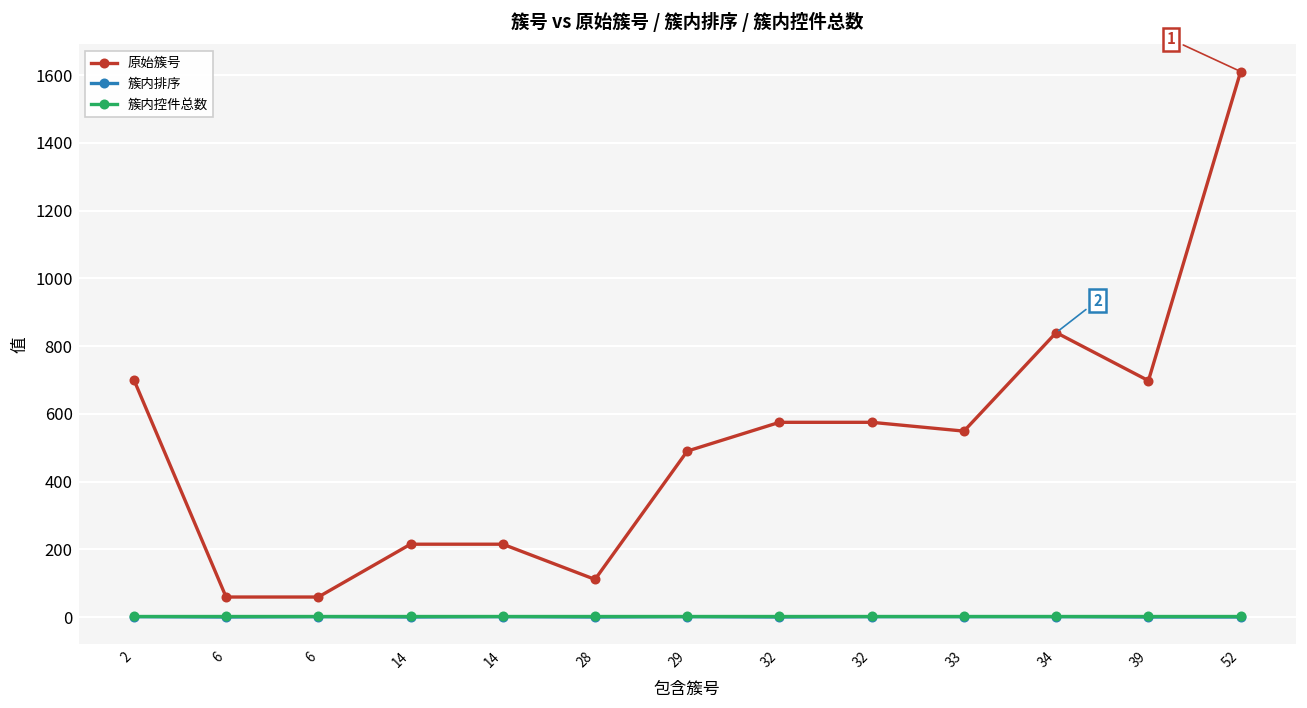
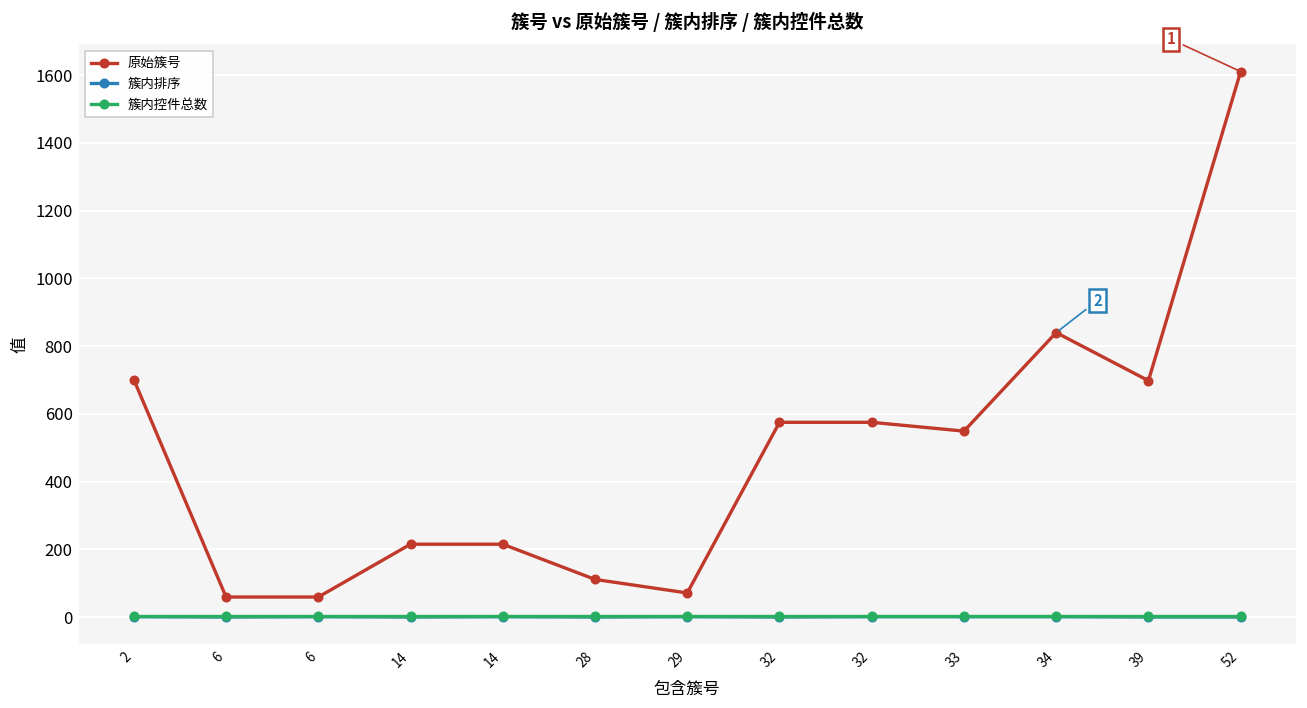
原始簇号, 29: 490 -> 70
